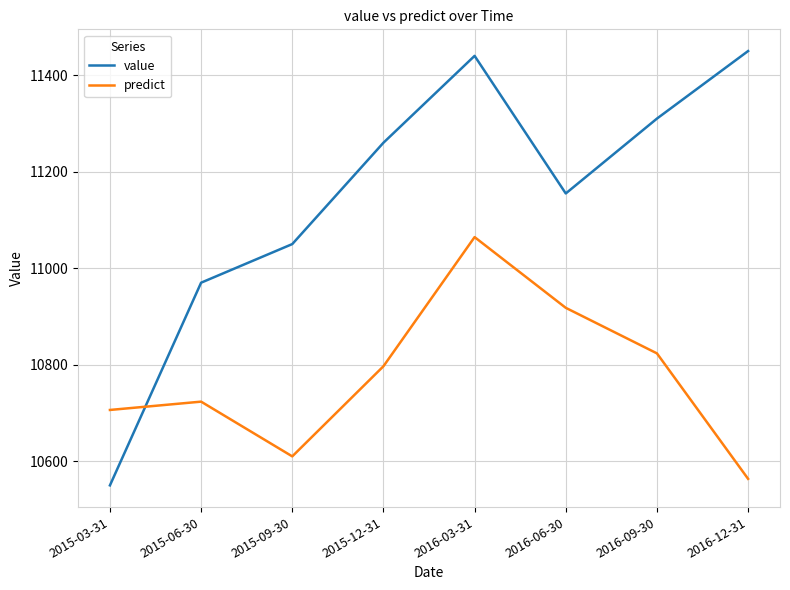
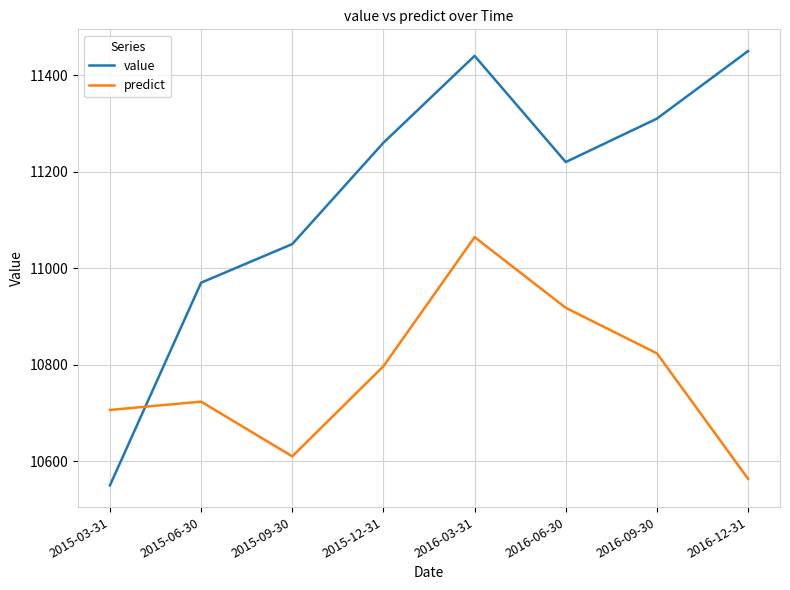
value, 2016-06-30: 11150 -> 11220
